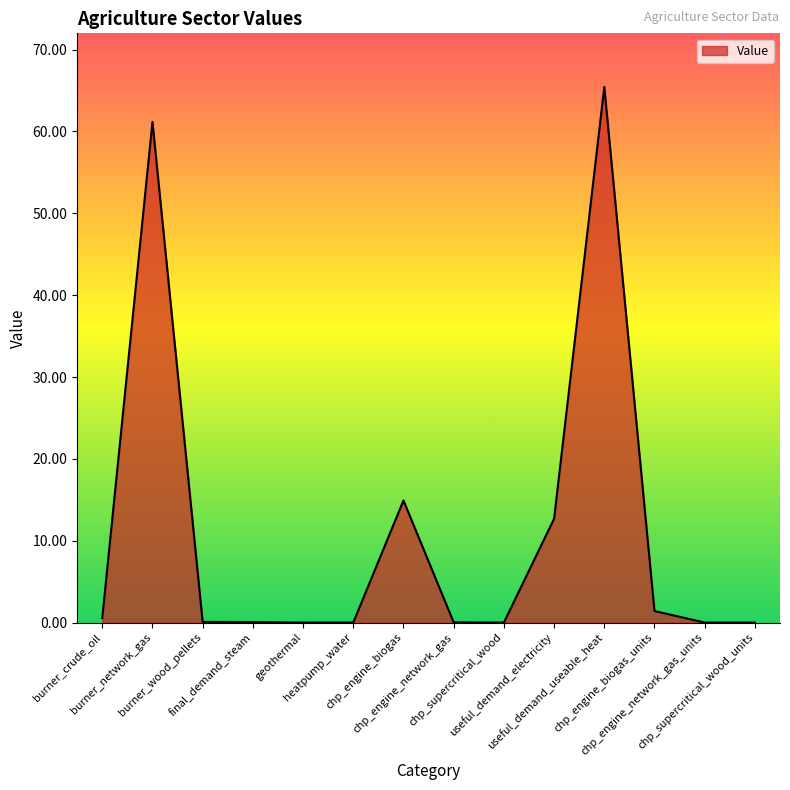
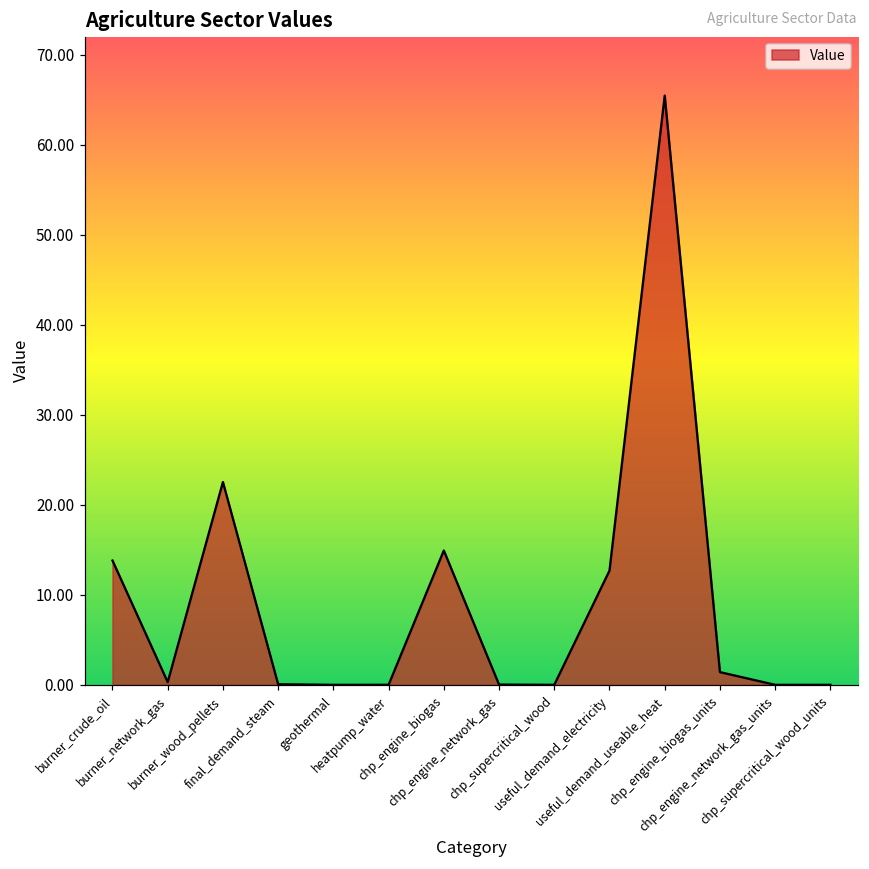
burner_crude_oil: 1 -> 14
burner_network_gas: 61 -> 0
burner_wood_pellets: 0 -> 23
